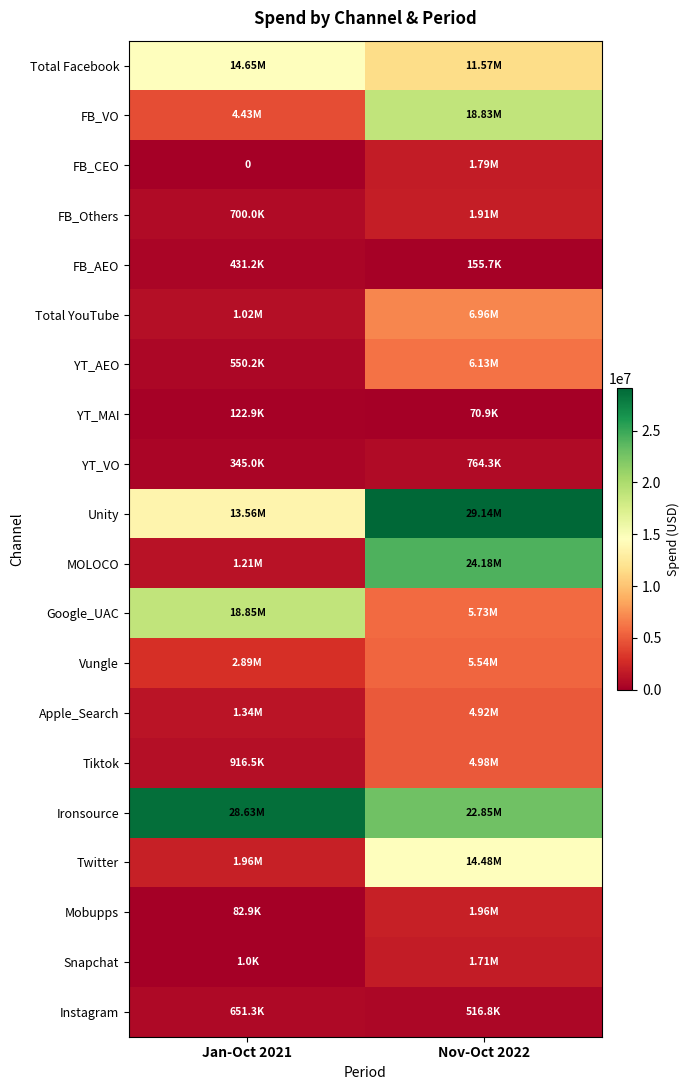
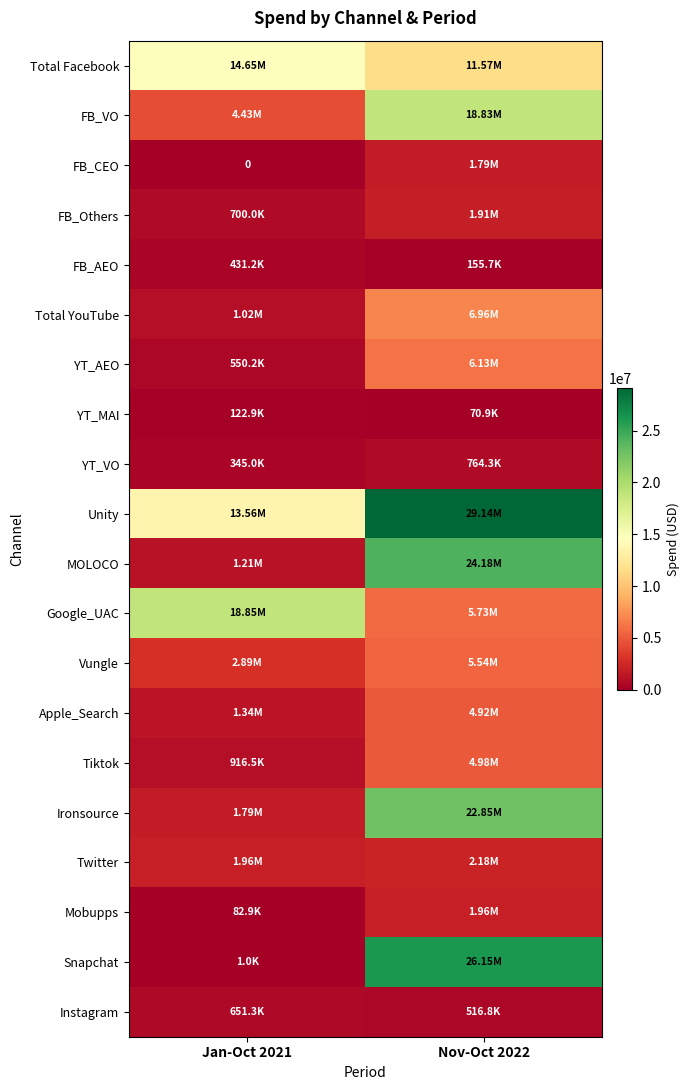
Ironsource, Jan-Oct 2021: 28.63M -> 1.79M
Twitter, Nov-Oct 2022: 14.48M -> 2.18M
Snapchat, Nov-Oct 2022: 1.71M -> 26.15M
